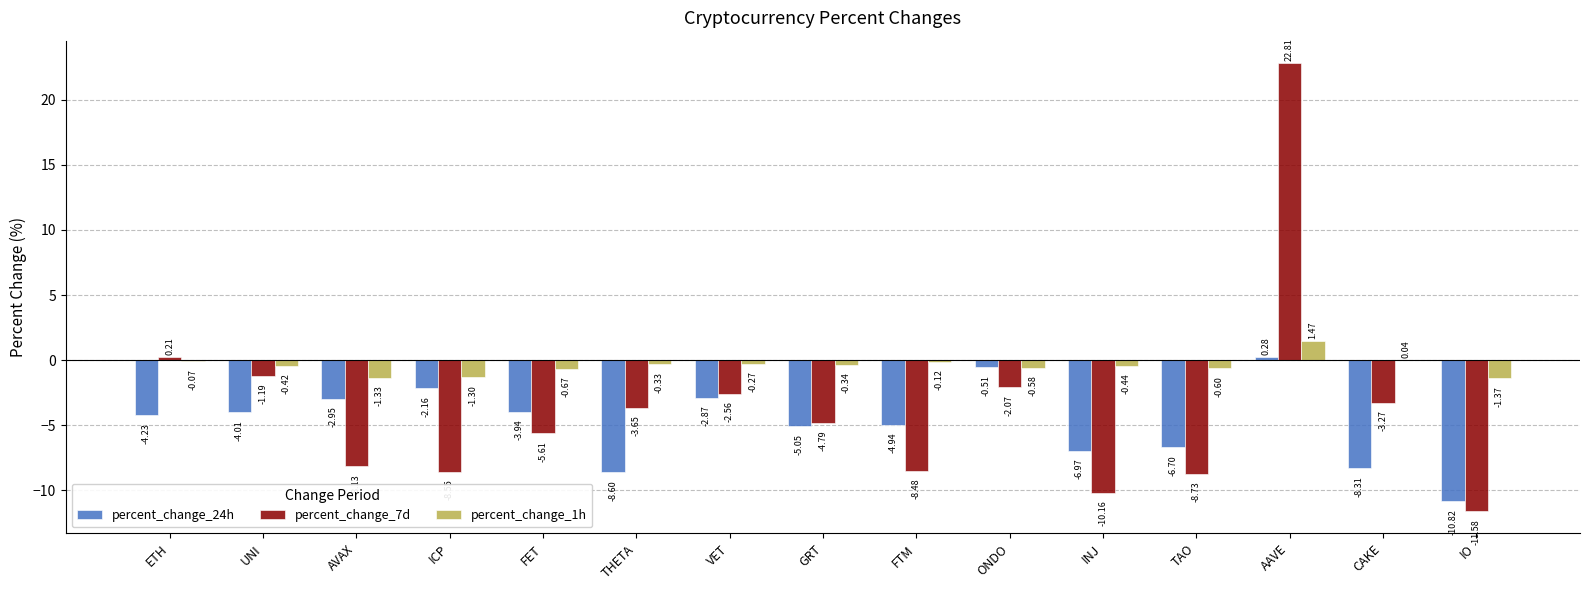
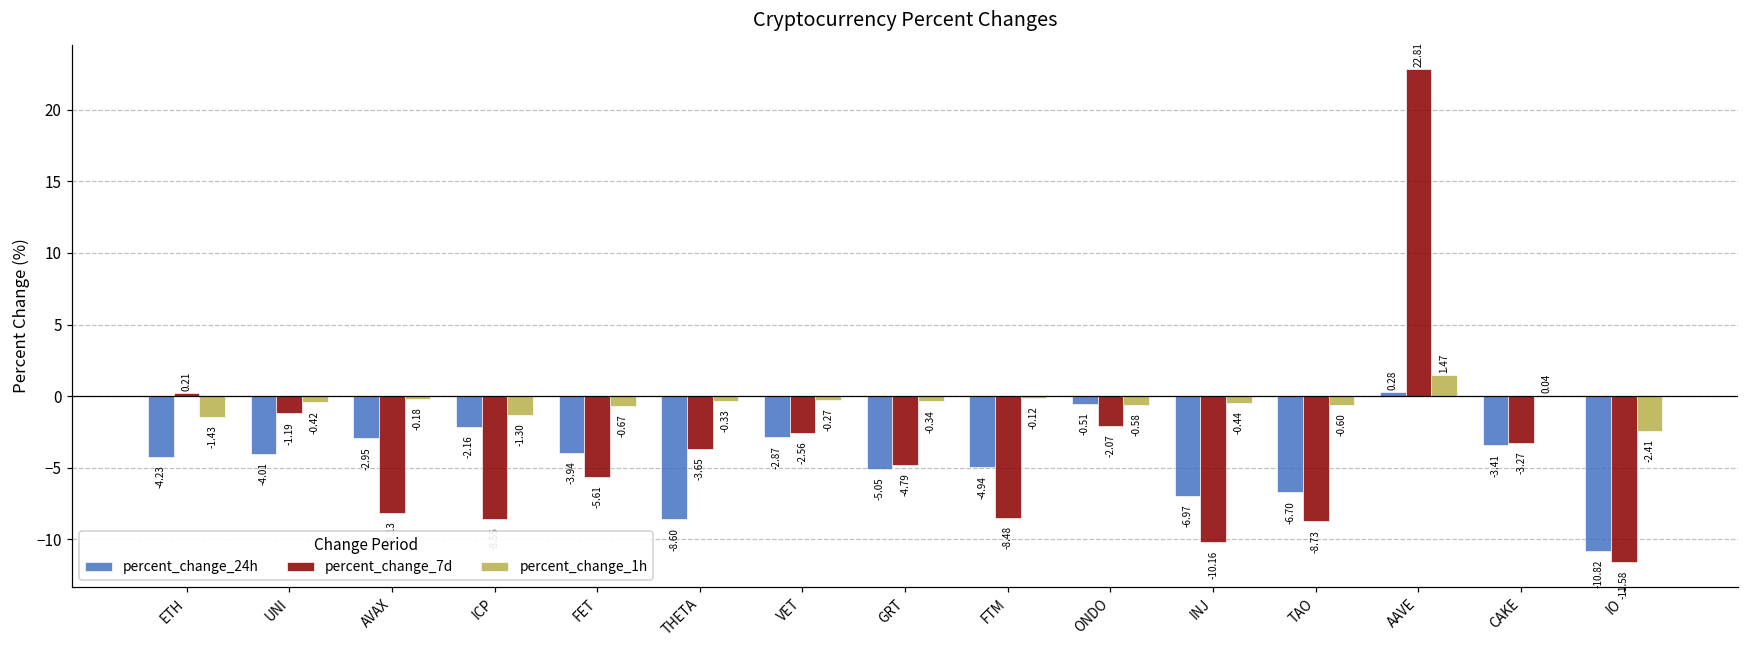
percent_change_1h, ETH: -0.07 -> -1.43
percent_change_1h, AVAX: -1.33 -> -0.18
percent_change_24h, CAKE: -8.31 -> -3.41
percent_change_1h, IO: -1.37 -> -2.41
